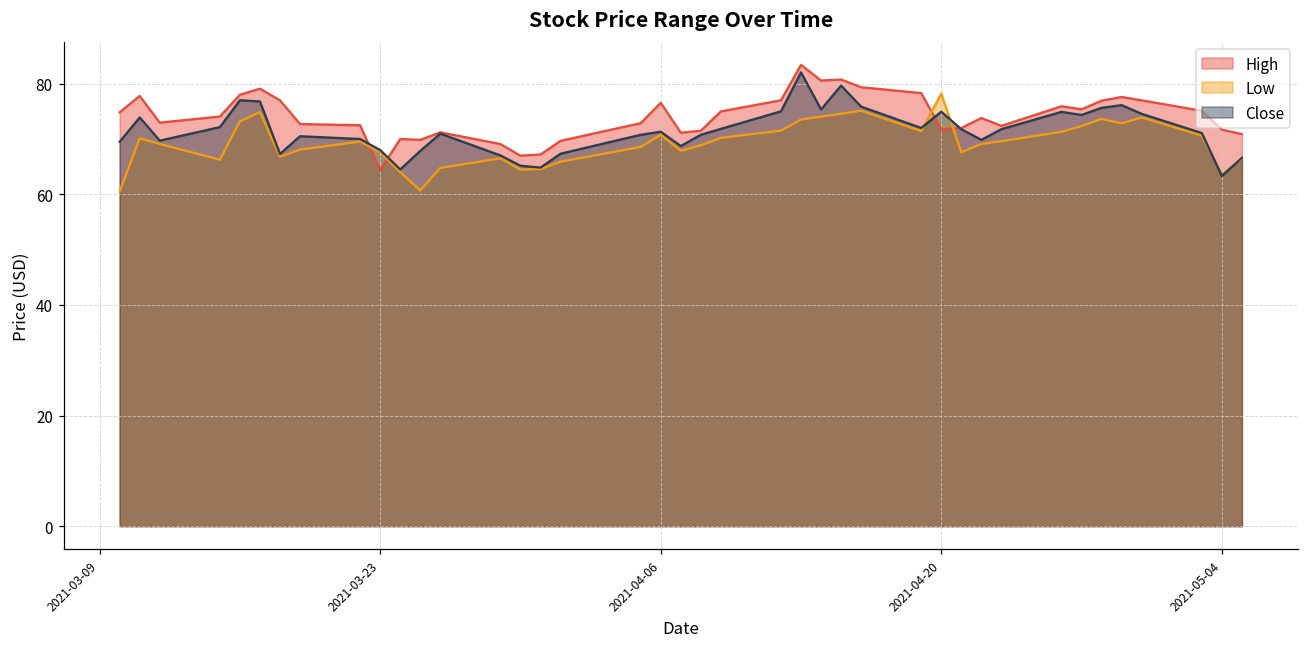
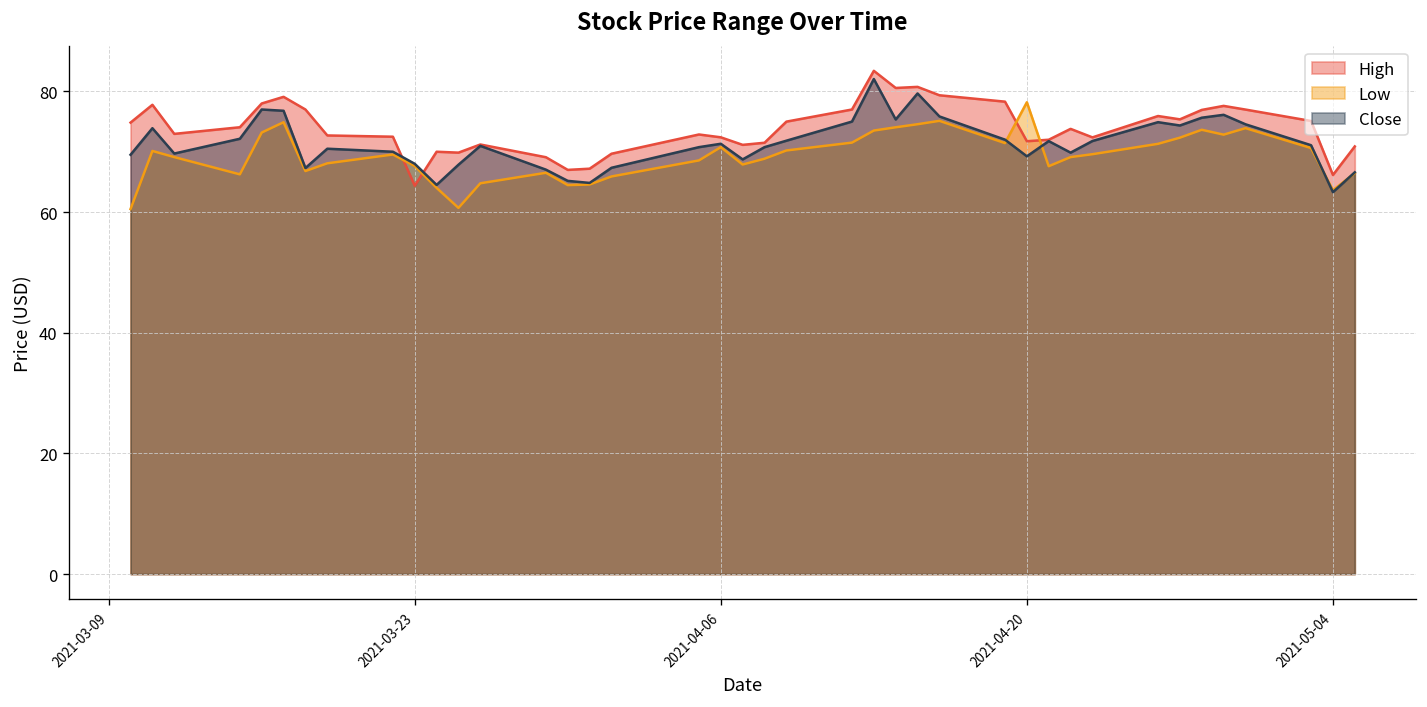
High, 2021-04-06: 77 -> 72
Close, 2021-04-20: 75 -> 69
High, 2021-05-04: 72 -> 66
